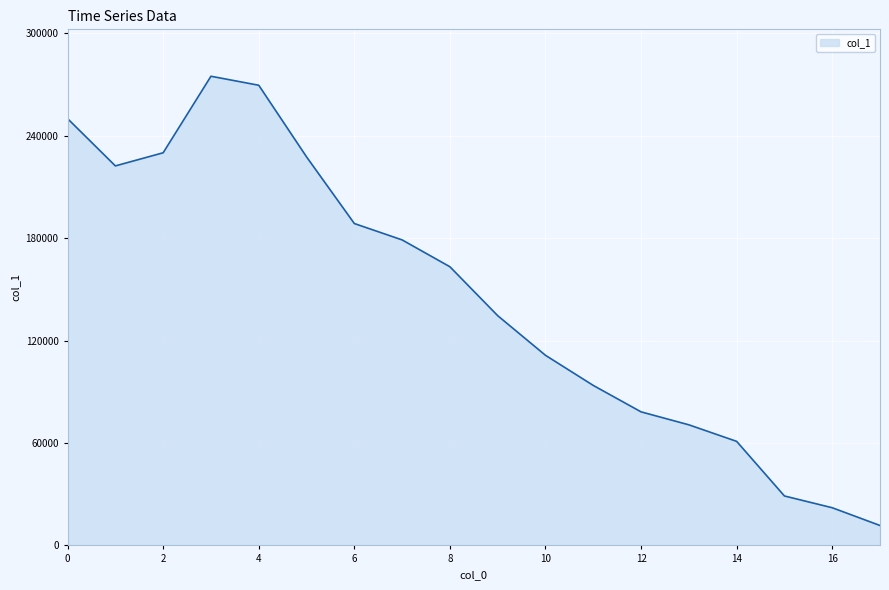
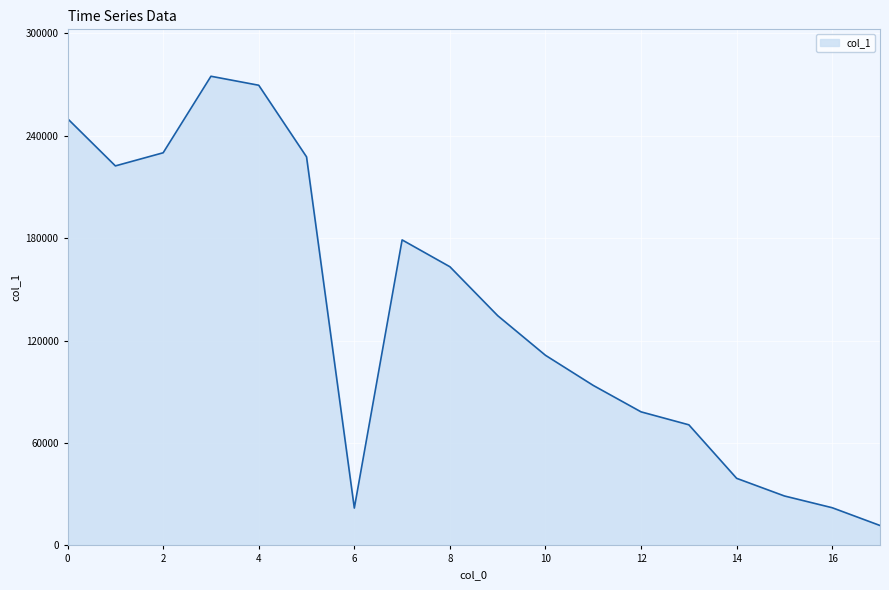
6: 189000 -> 22000
14: 61000 -> 39000
